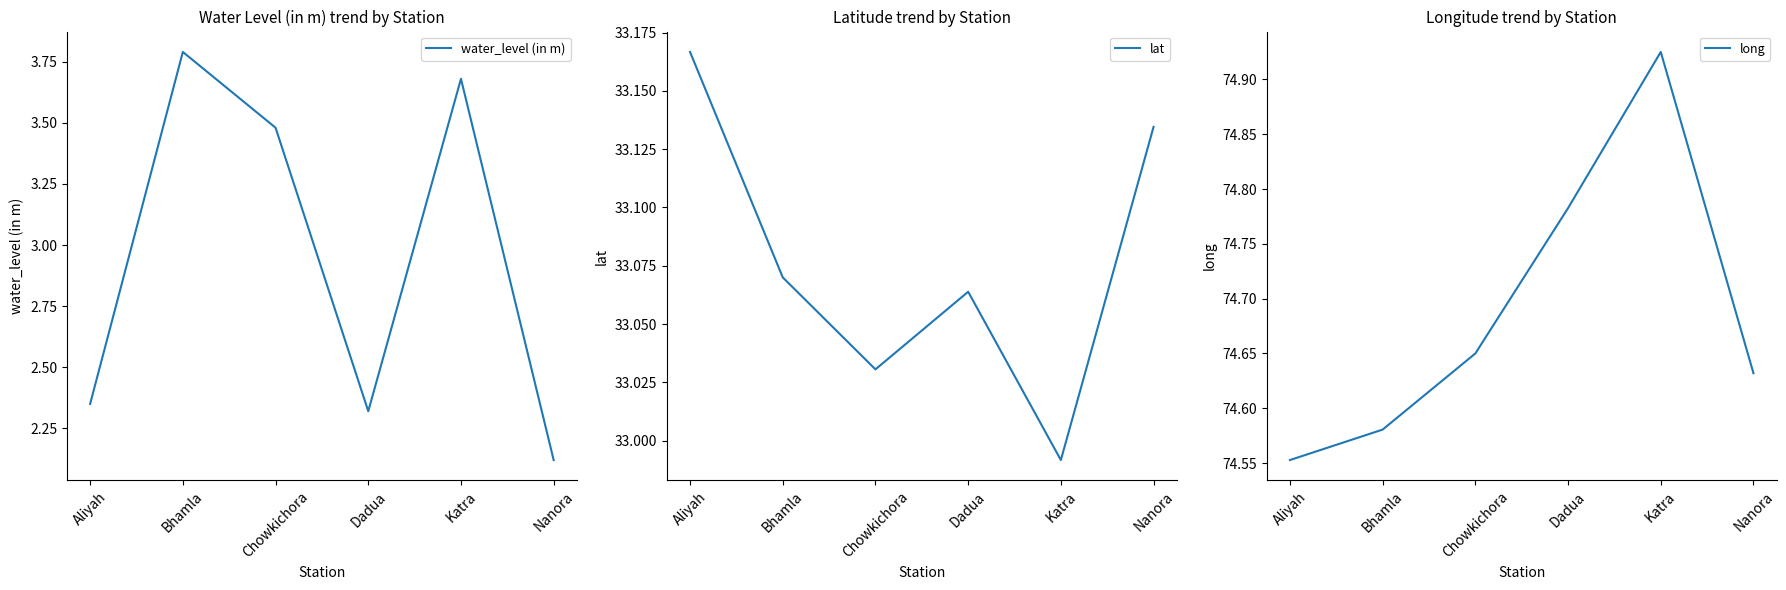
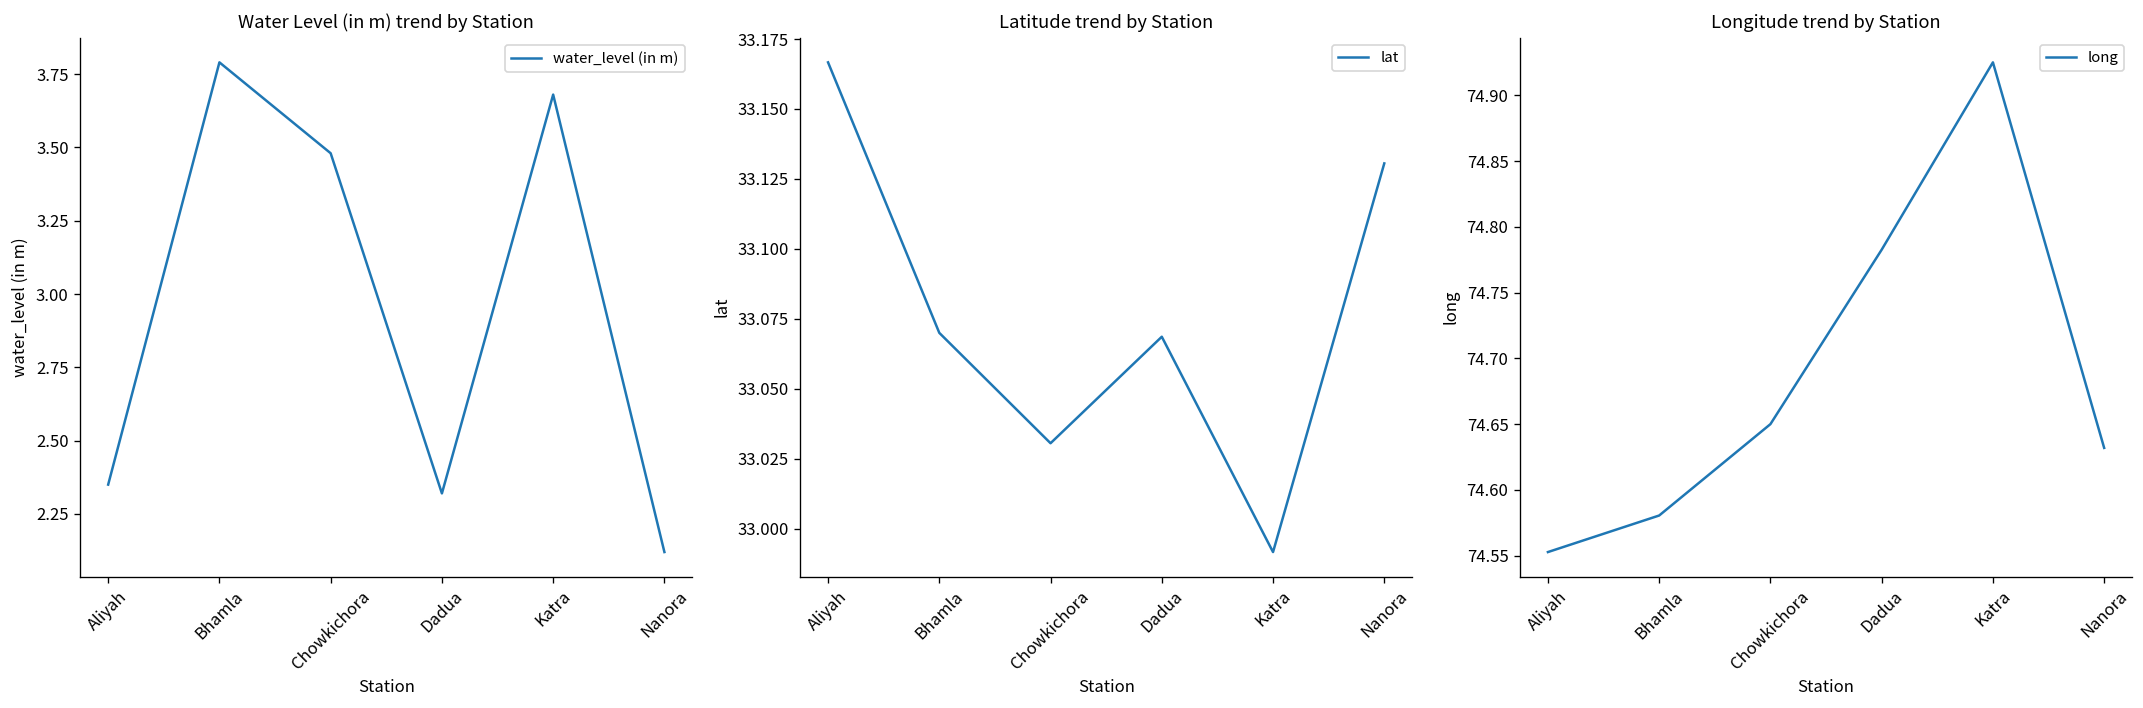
Latitude trend by Station, Dadua: 33.064 -> 33.069
Latitude trend by Station, Nanora: 33.135 -> 33.131
